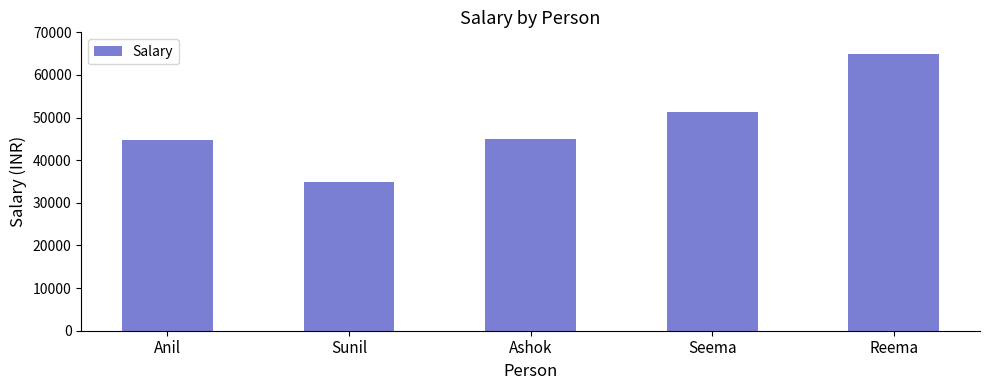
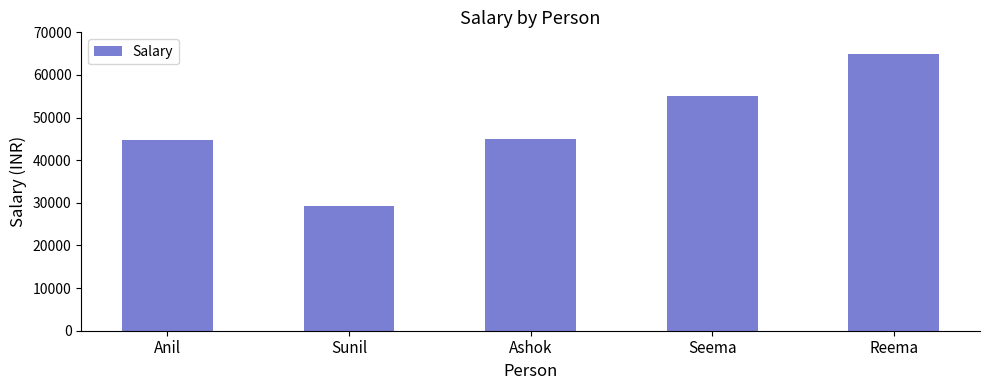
Sunil: 35000 -> 29000
Seema: 51000 -> 55000
